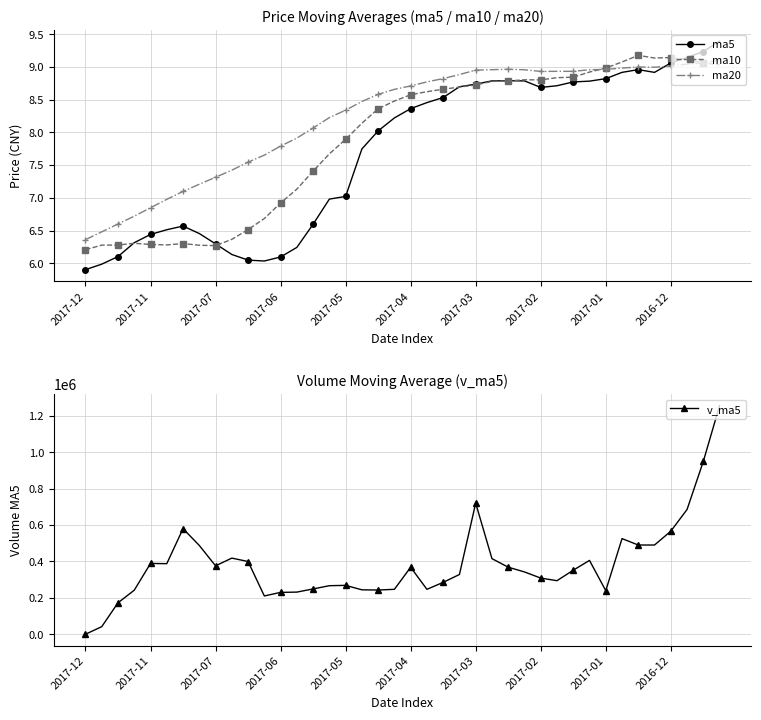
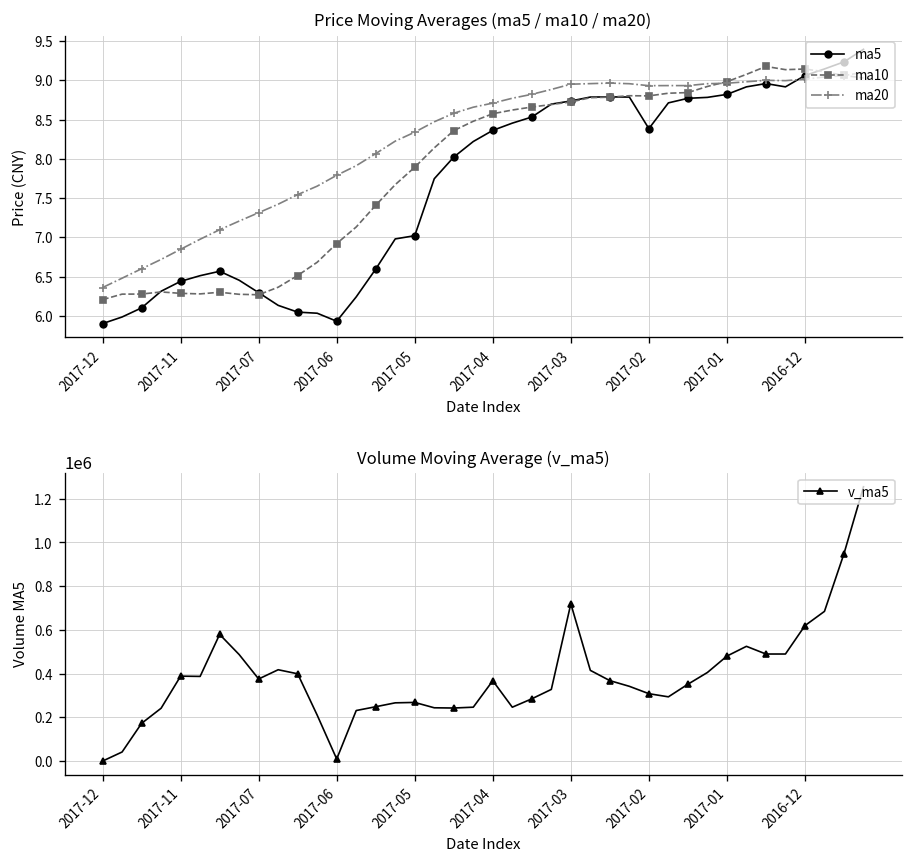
Price Moving Averages (ma5 / ma10 / ma20), ma5, 2017-06: 6.1 -> 5.9
Price Moving Averages (ma5 / ma10 / ma20), ma5, 2017-02: 8.7 -> 8.4
Volume Moving Average (v_ma5), 2017-06: 230000 -> 10000
Volume Moving Average (v_ma5), 2017-01: 240000 -> 480000
Volume Moving Average (v_ma5), 2016-12: 570000 -> 620000
